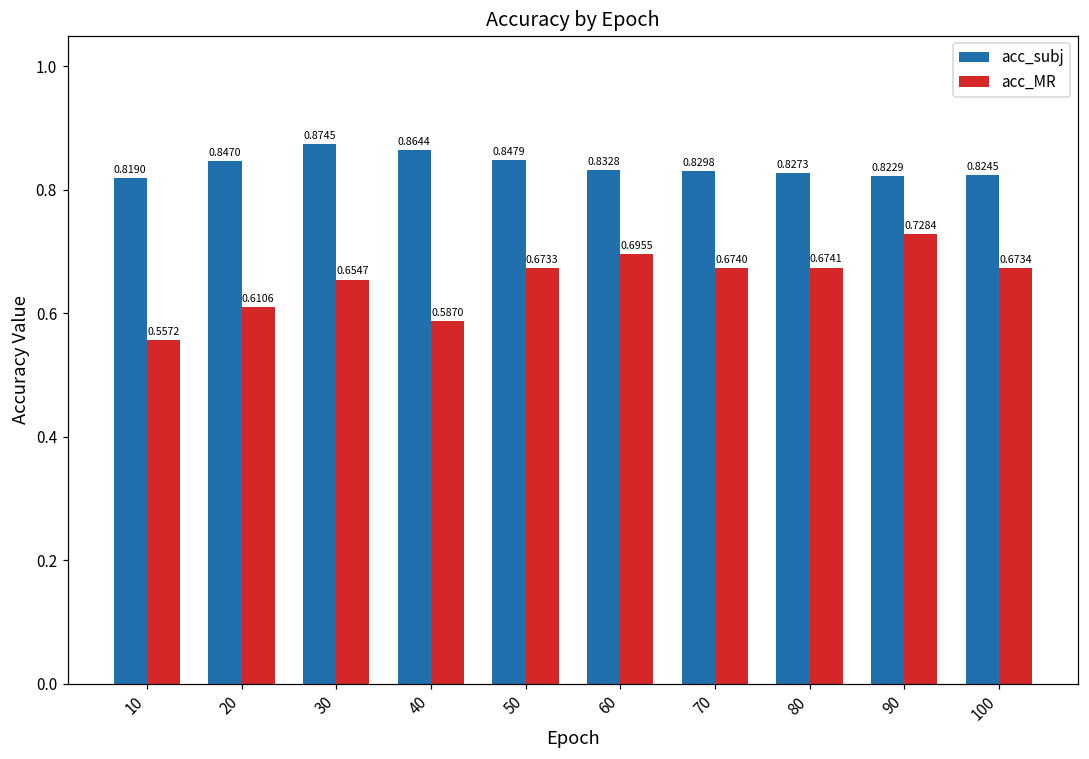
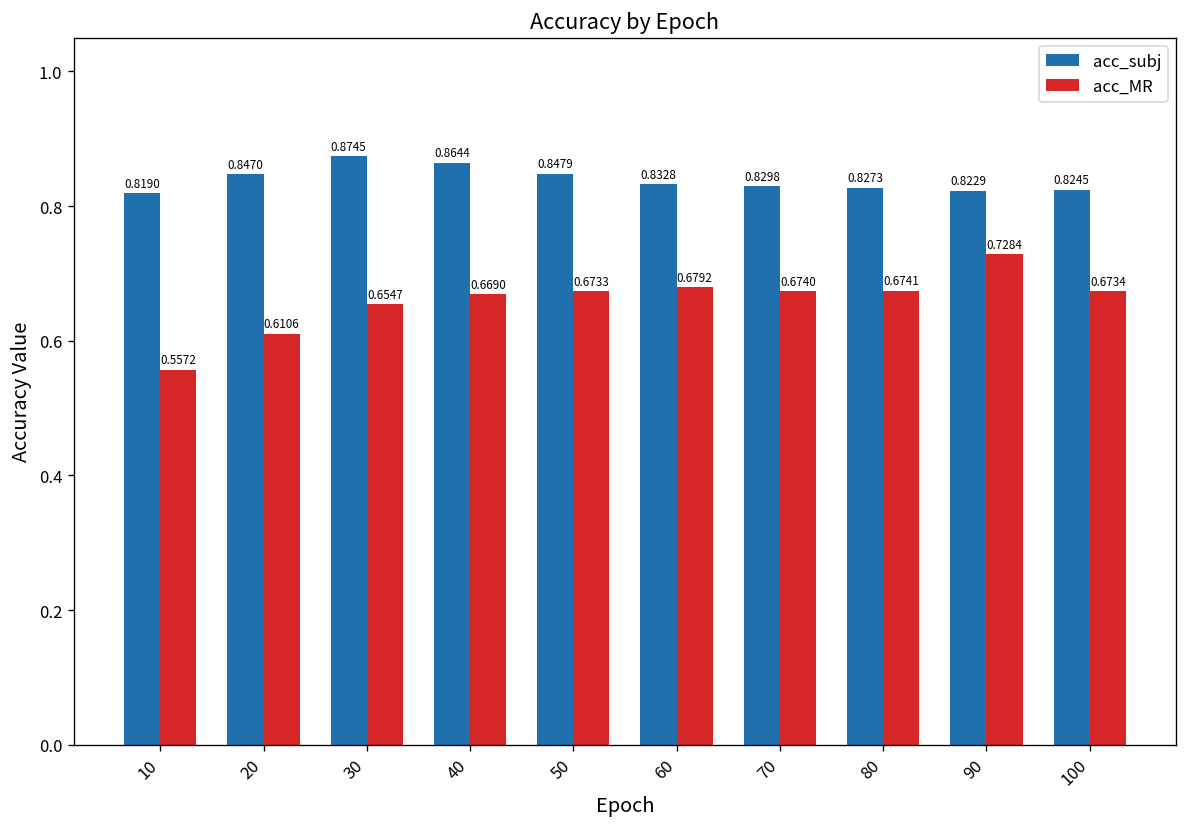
acc_MR, 40: 0.5870 -> 0.6690
acc_MR, 60: 0.6955 -> 0.6792
